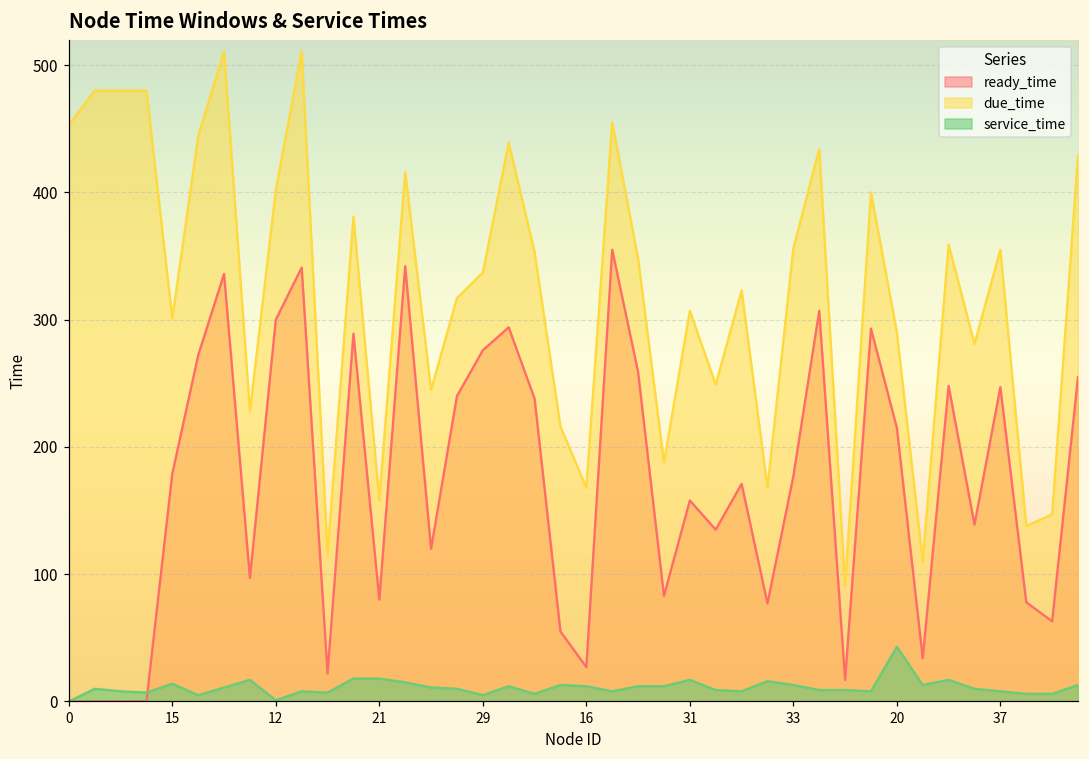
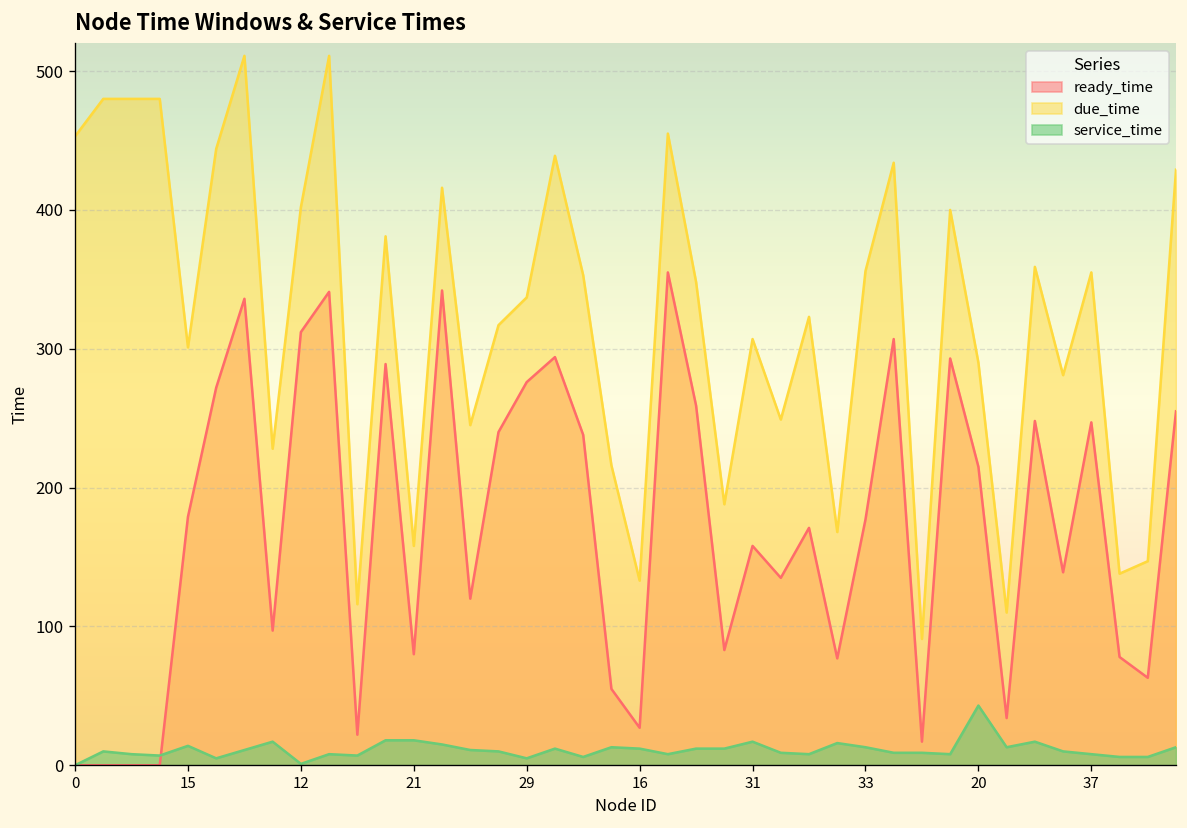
ready_time, 12: 300 -> 312
due_time, 16: 168 -> 133
